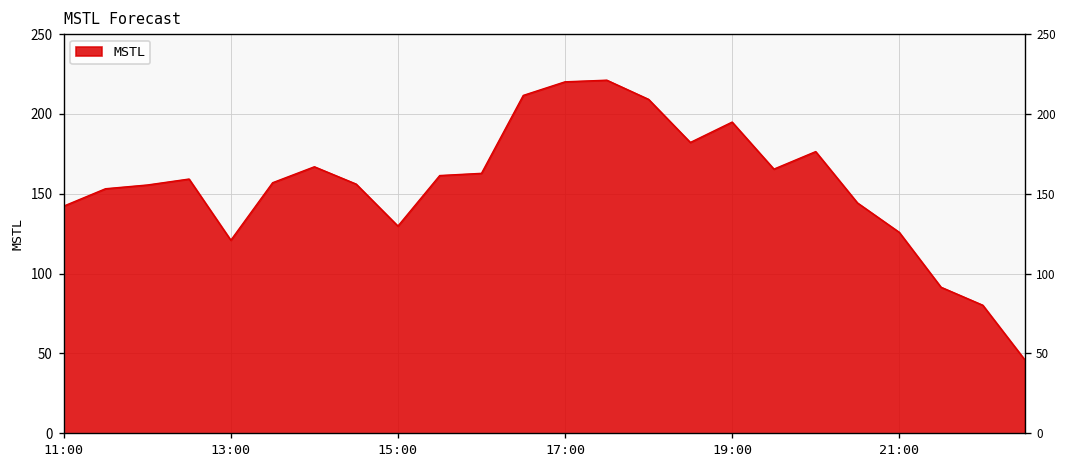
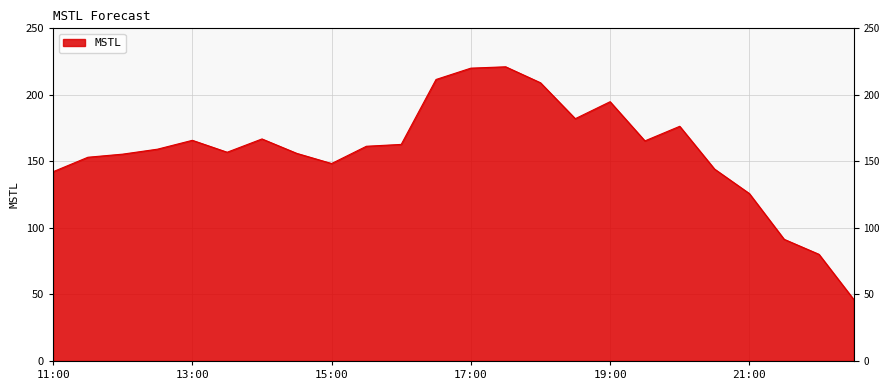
13:00: 121 -> 166
15:00: 130 -> 148
